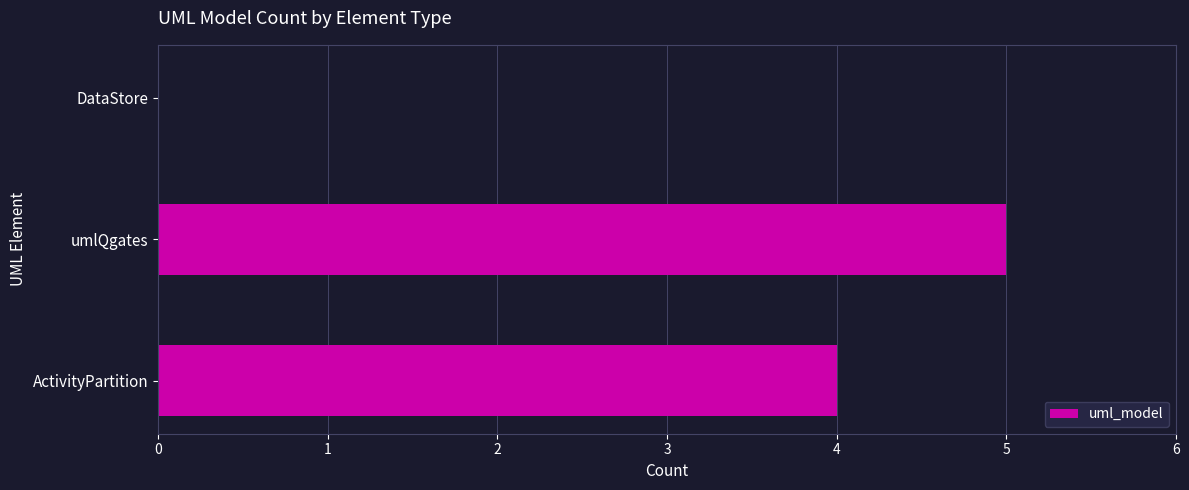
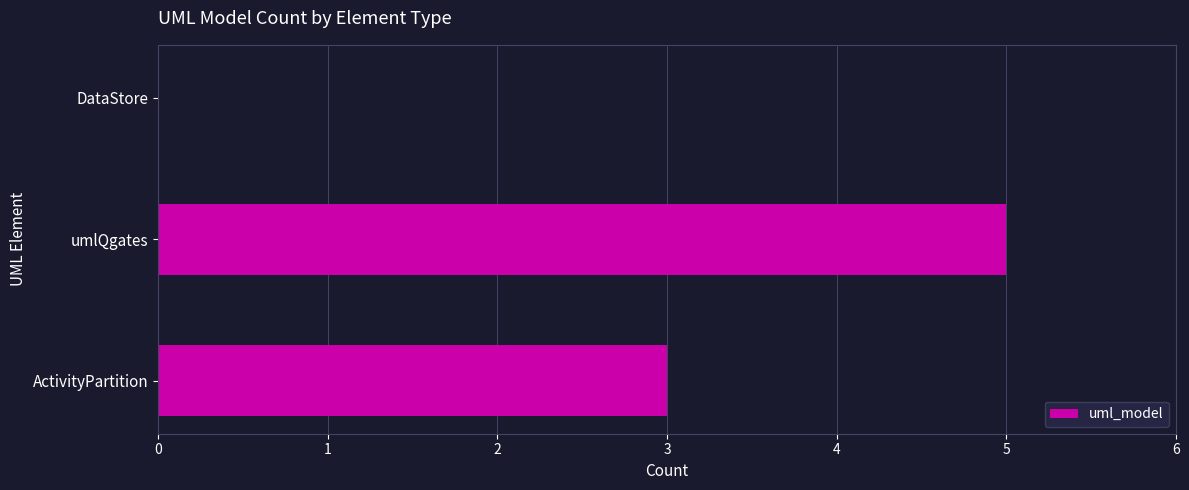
ActivityPartition: 4 -> 3
